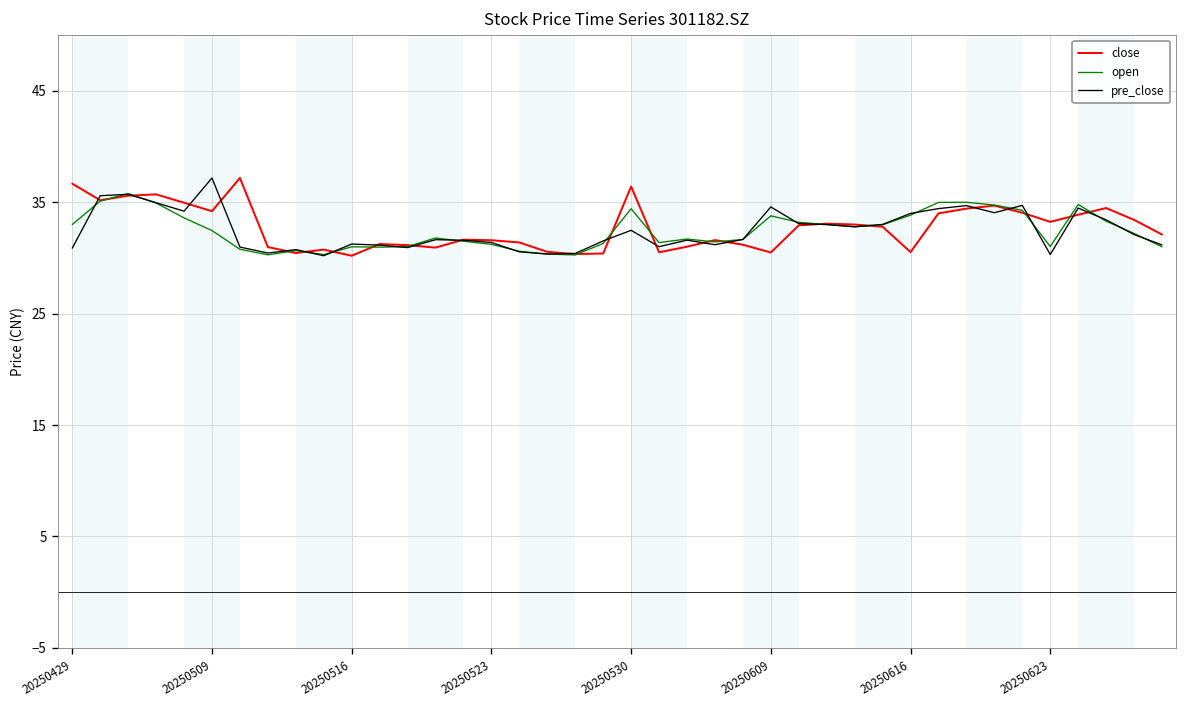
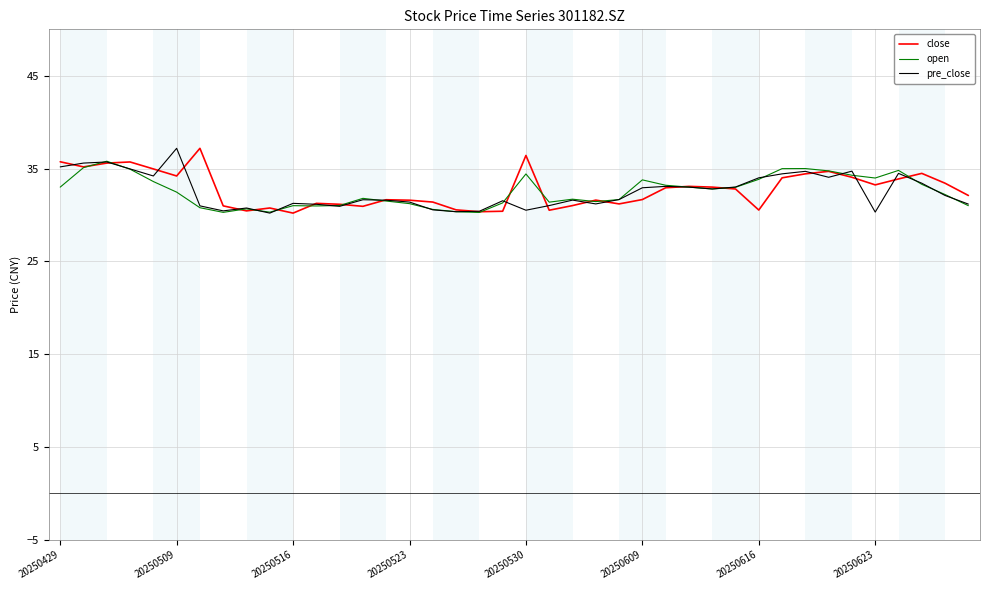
close, 20250429: 37 -> 36
pre_close, 20250429: 31 -> 35
pre_close, 20250530: 32 -> 31
close, 20250609: 30 -> 32
pre_close, 20250609: 35 -> 33
open, 20250623: 31 -> 34
